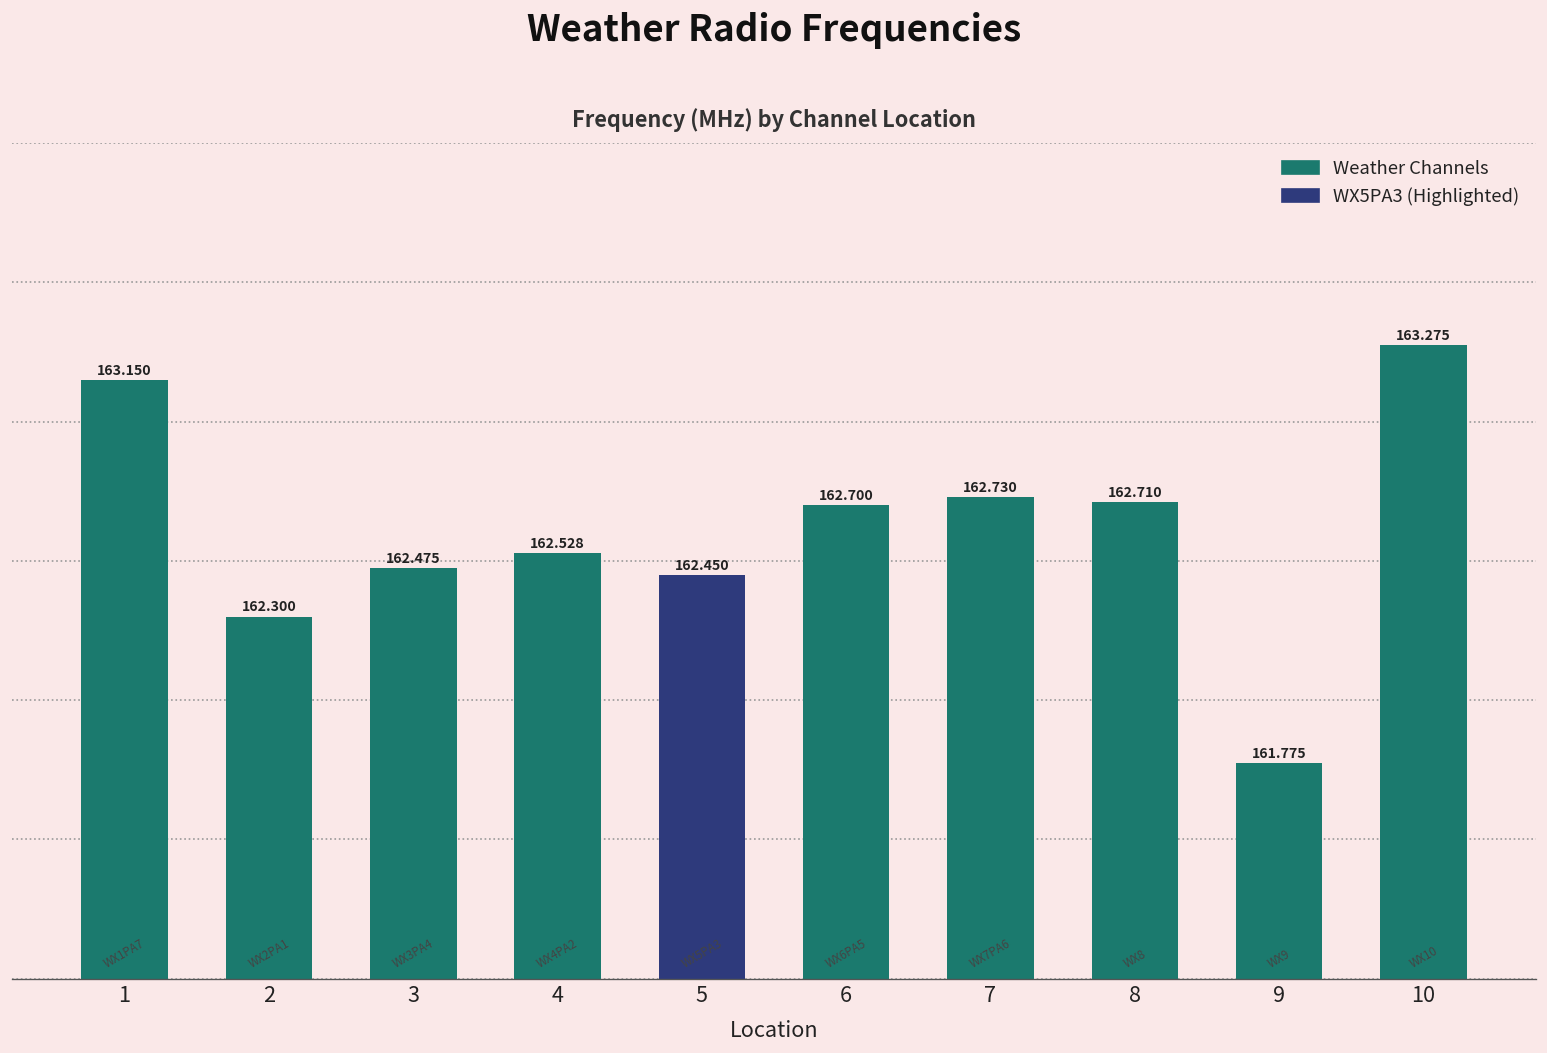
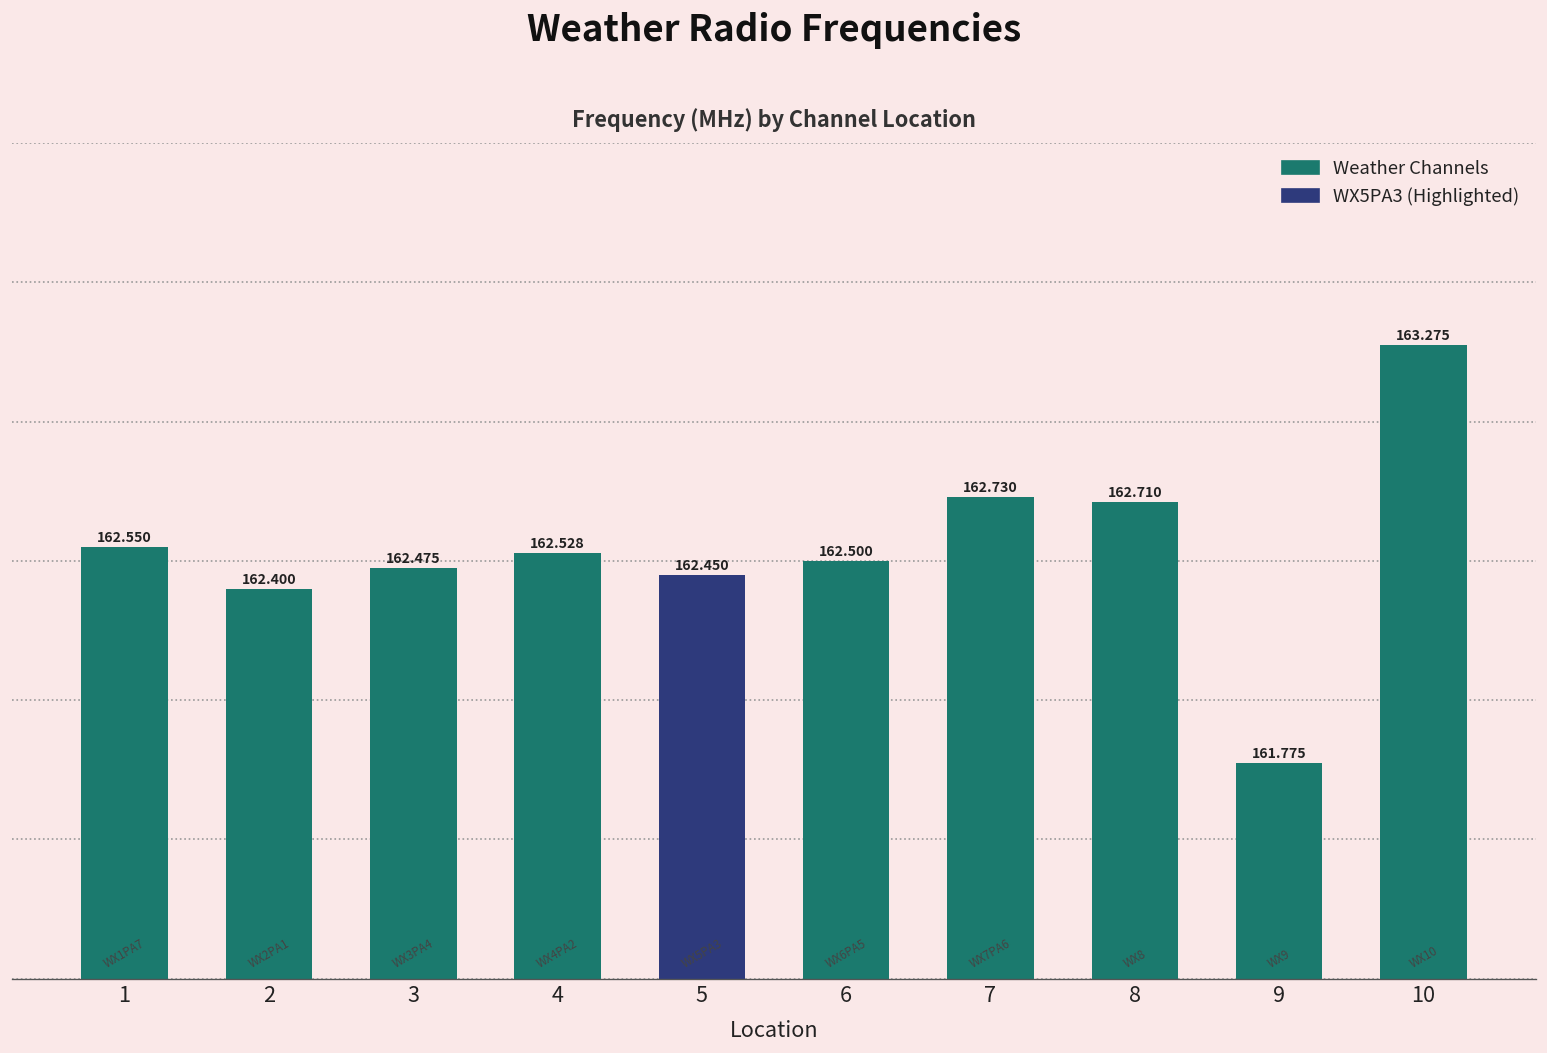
1: 163.150 -> 162.550
2: 162.300 -> 162.400
6: 162.700 -> 162.500
